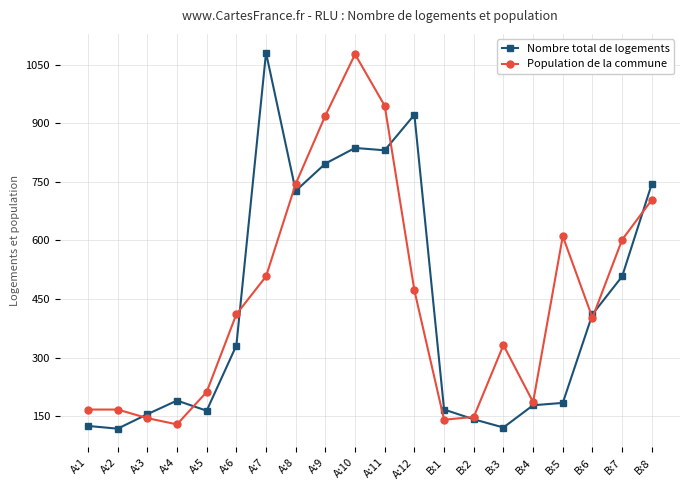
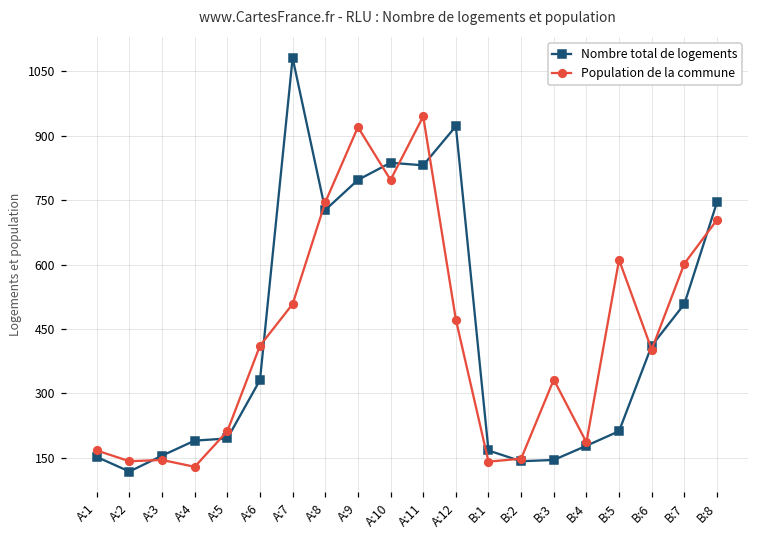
Nombre total de logements, A:1: 130 -> 150
Population de la commune, A:2: 170 -> 140
Nombre total de logements, A:5: 160 -> 200
Population de la commune, A:10: 1080 -> 800
Nombre total de logements, B:3: 120 -> 150
Nombre total de logements, B:5: 180 -> 210
